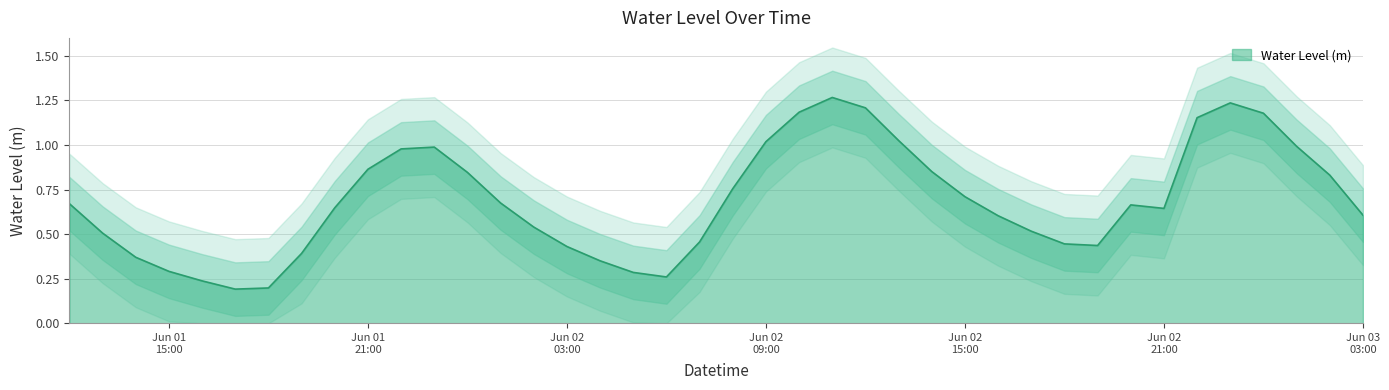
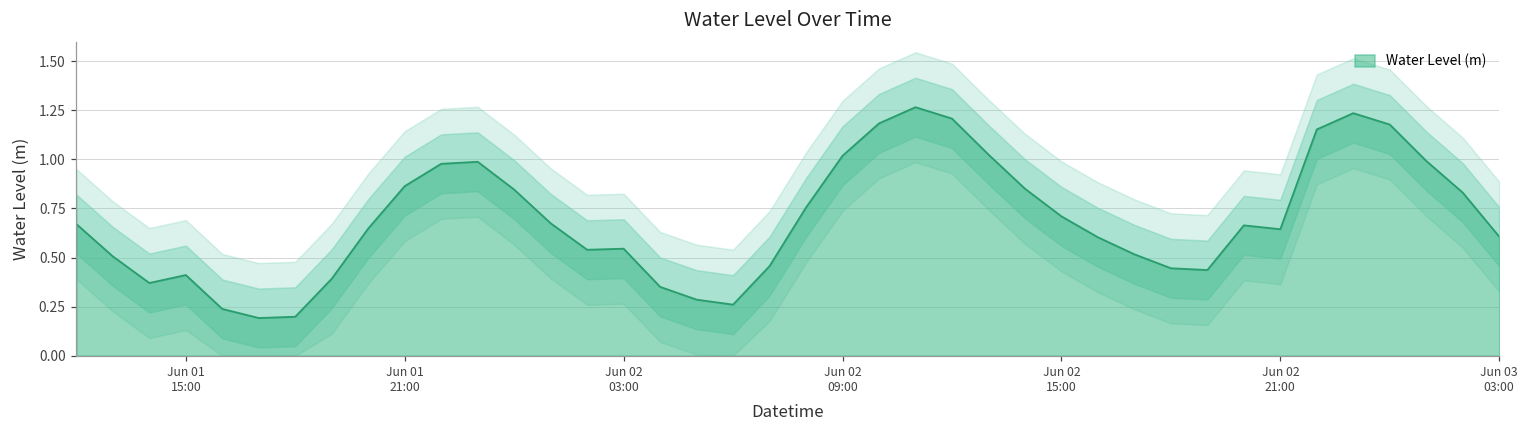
Water Level (m), Jun 01 15:00: 0.29 -> 0.41
Water Level (m), Jun 02 03:00: 0.43 -> 0.55
